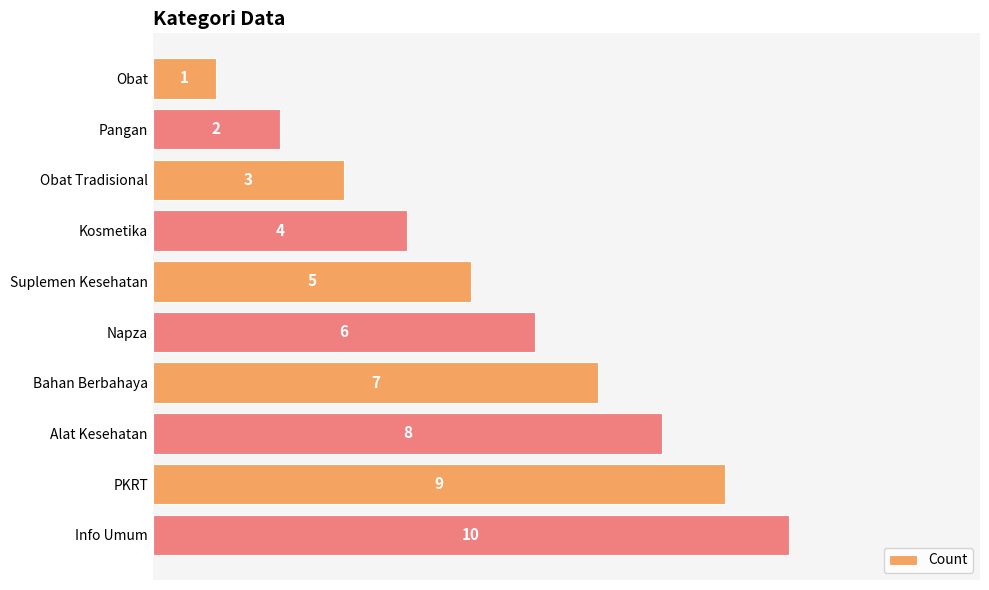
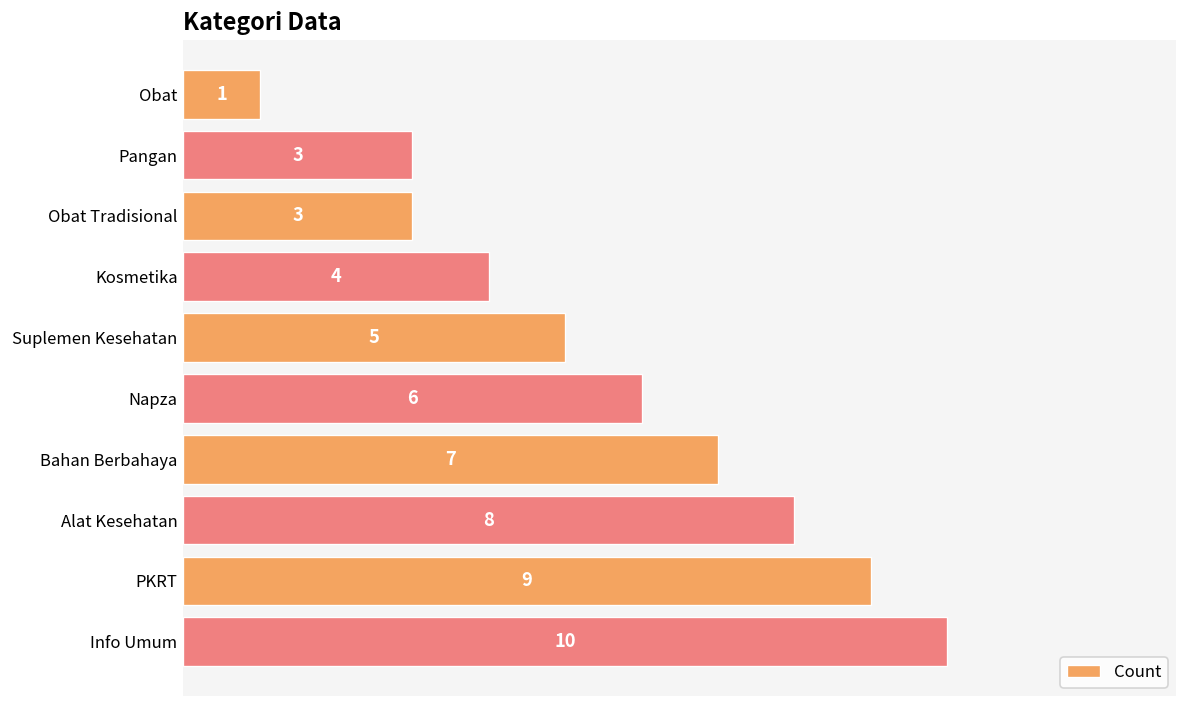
Pangan: 2 -> 3
